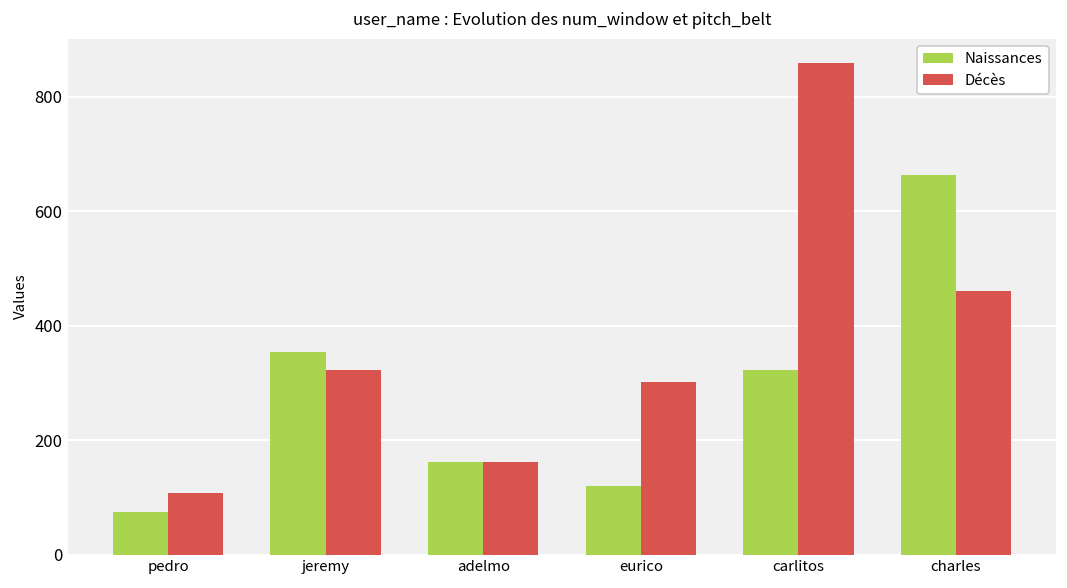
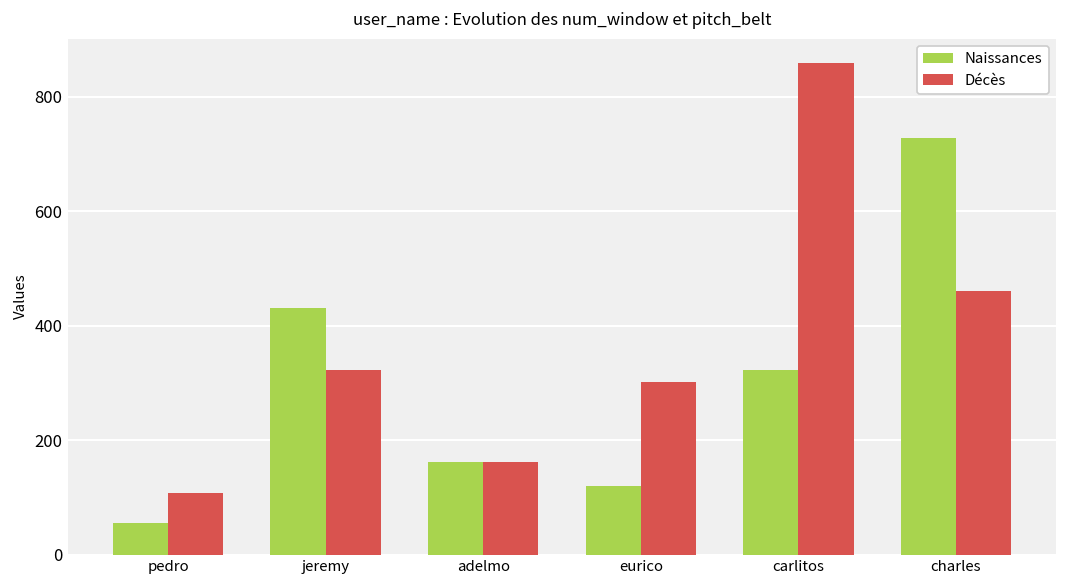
Naissances, pedro: 70 -> 60
Naissances, jeremy: 350 -> 430
Naissances, charles: 660 -> 730
